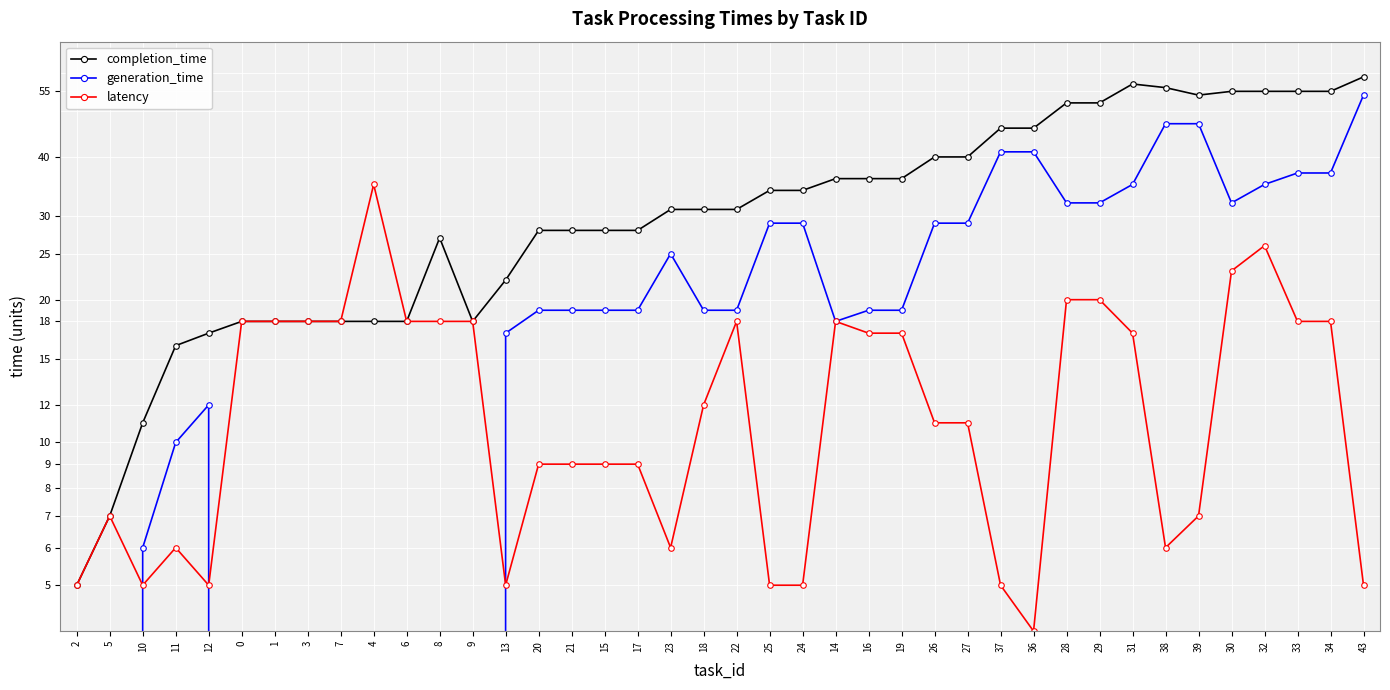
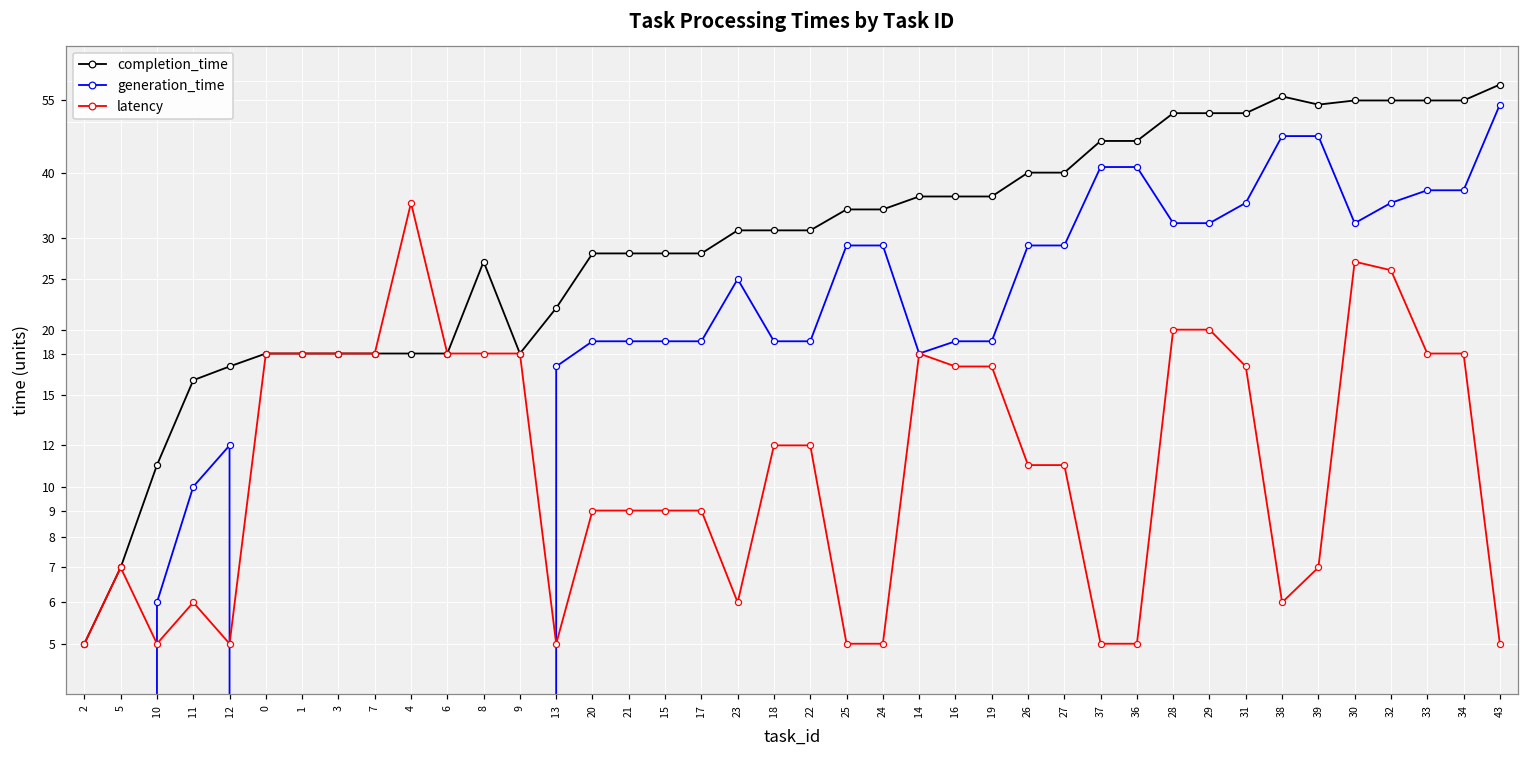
latency, 22: 18 -> 12
latency, 36: 4 -> 5
completion_time, 31: 57 -> 52
latency, 30: 23 -> 27
